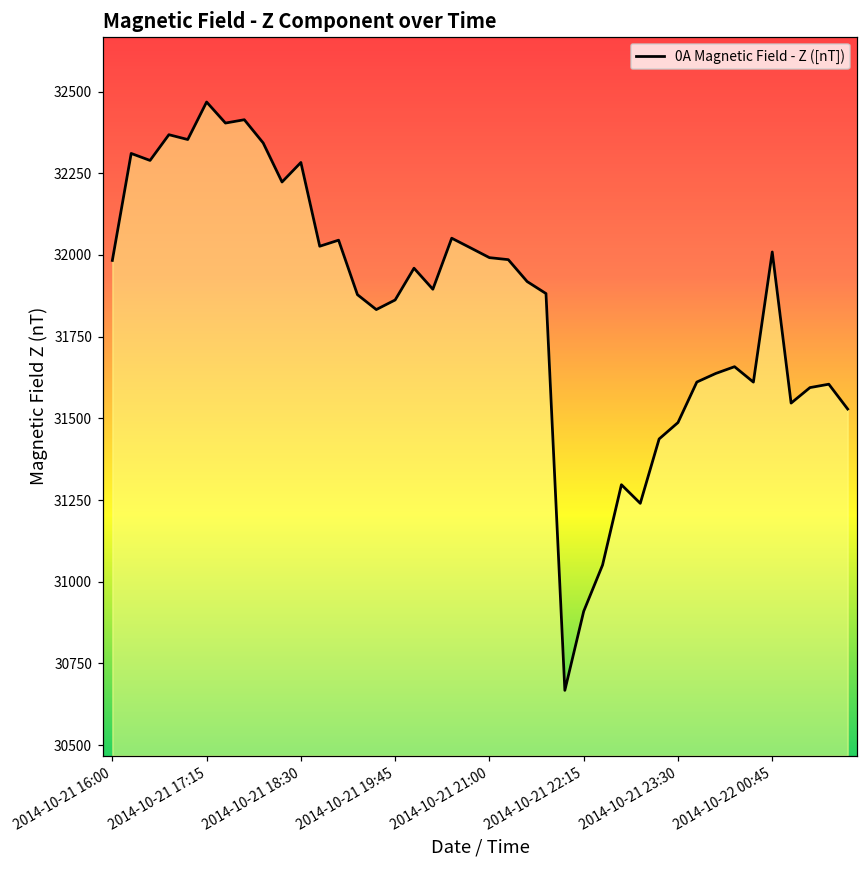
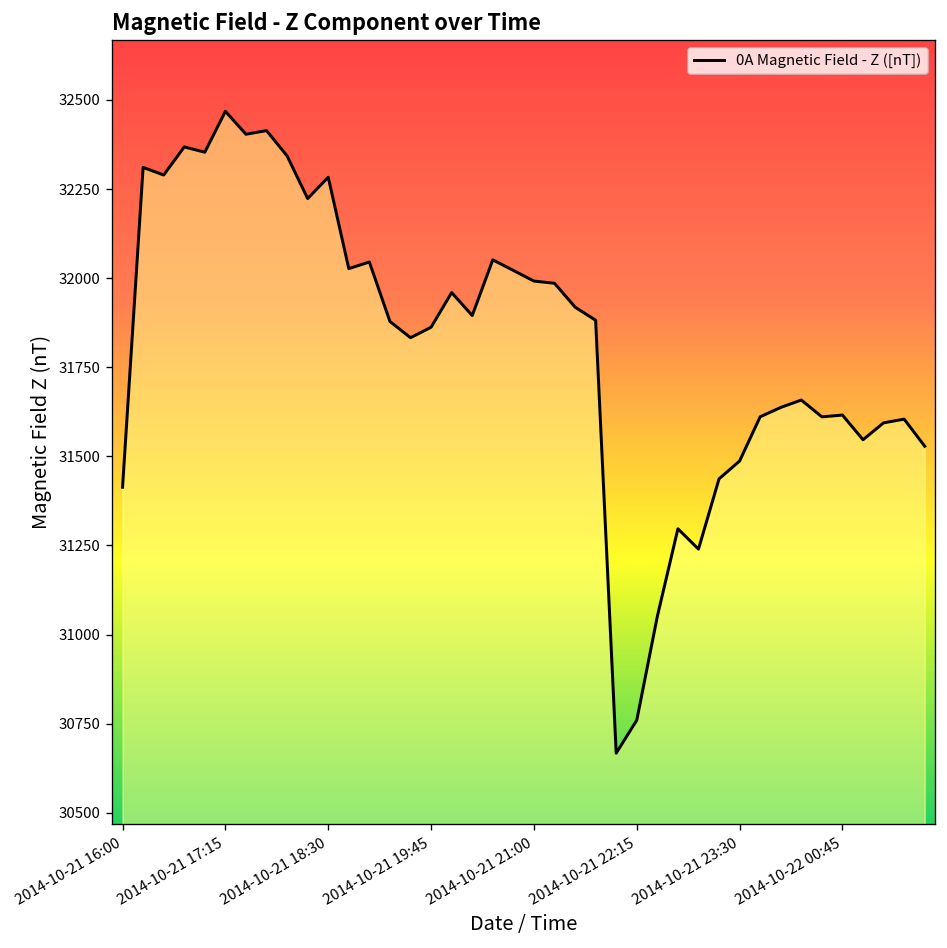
2014-10-21 16:00: 31980 -> 31410
2014-10-21 22:15: 30910 -> 30760
2014-10-22 00:45: 32010 -> 31620
